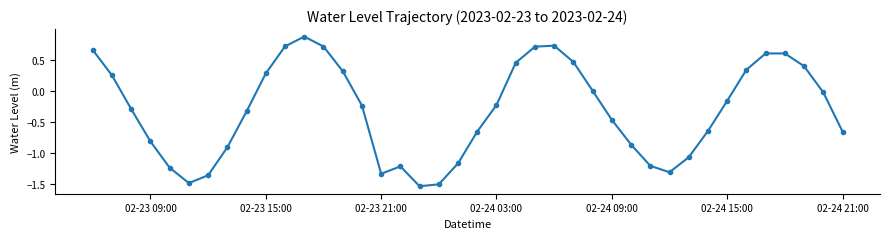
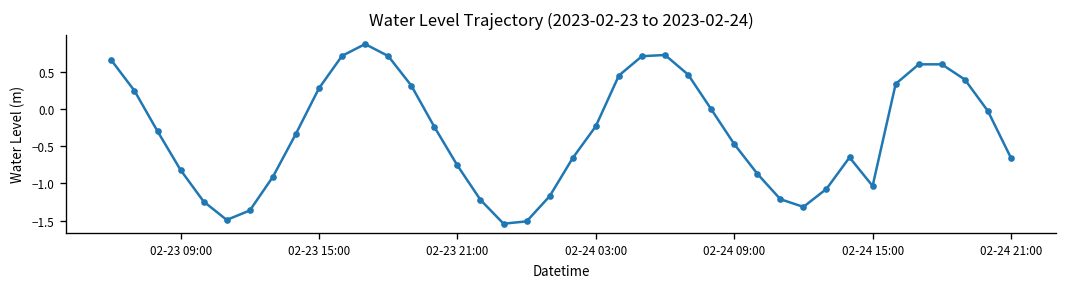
02-23 21:00: -1.3 -> -0.8
02-24 15:00: -0.2 -> -1.0
